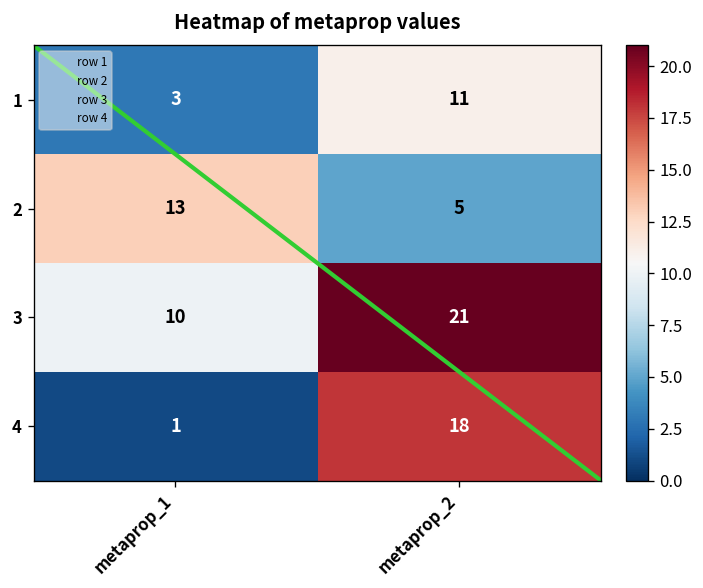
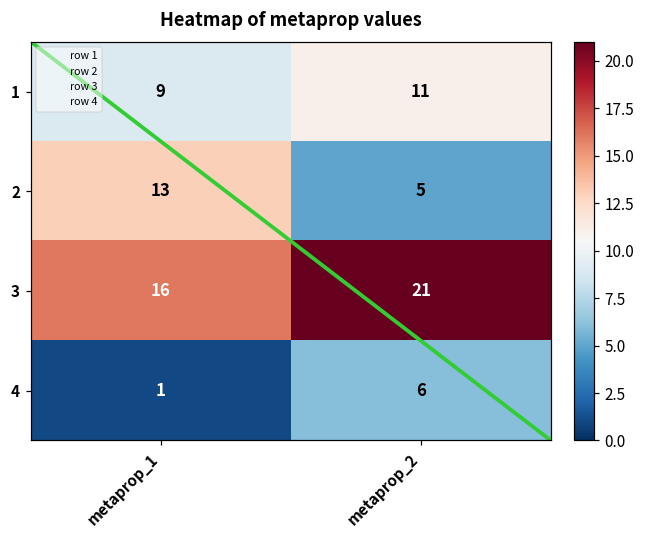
1, metaprop_1: 3 -> 9
3, metaprop_1: 10 -> 16
4, metaprop_2: 18 -> 6
